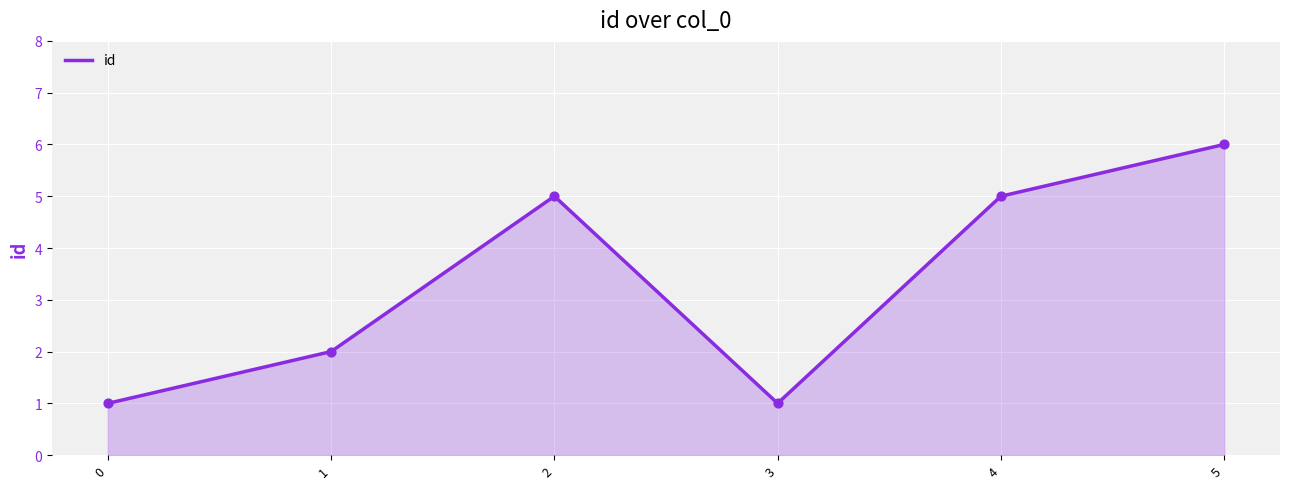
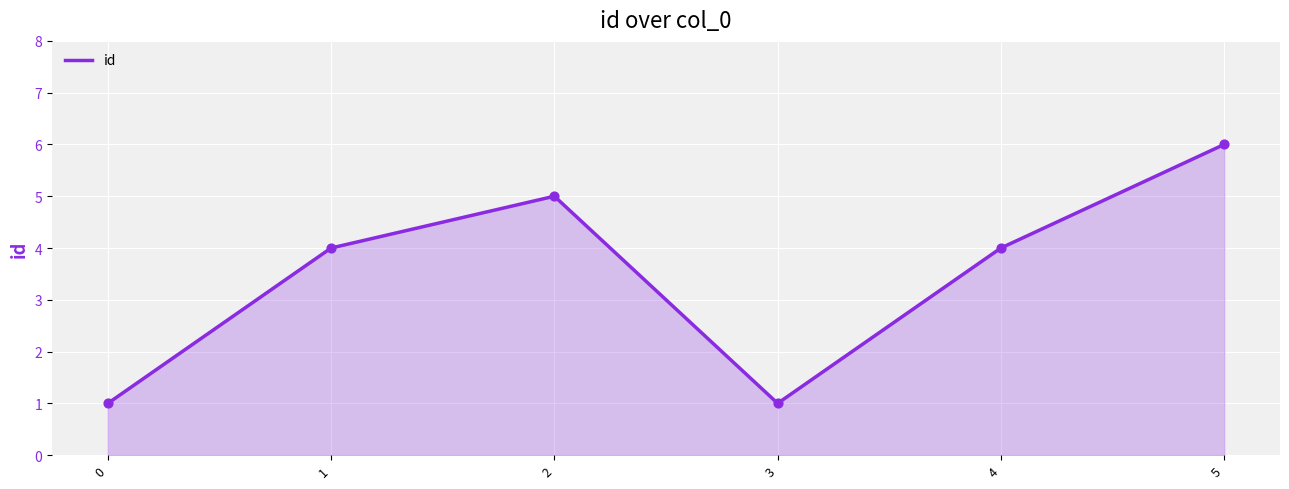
1: 2 -> 4
4: 5 -> 4
